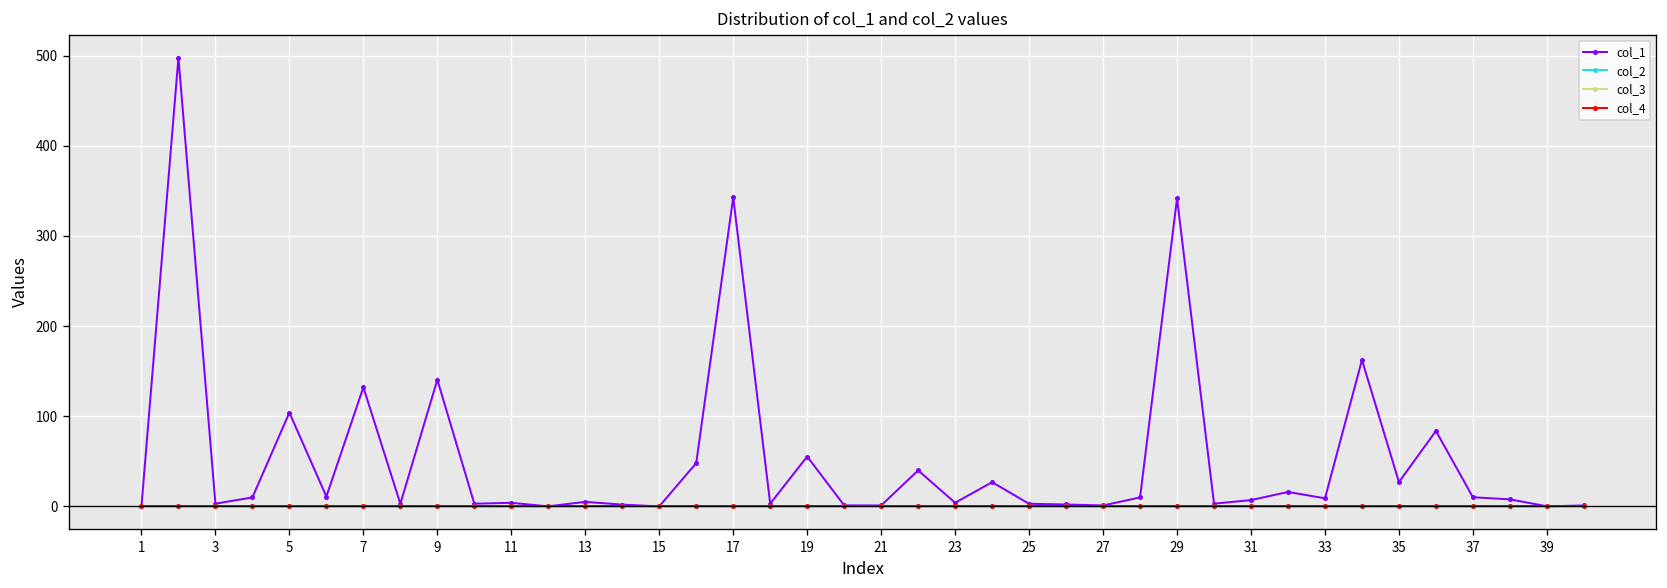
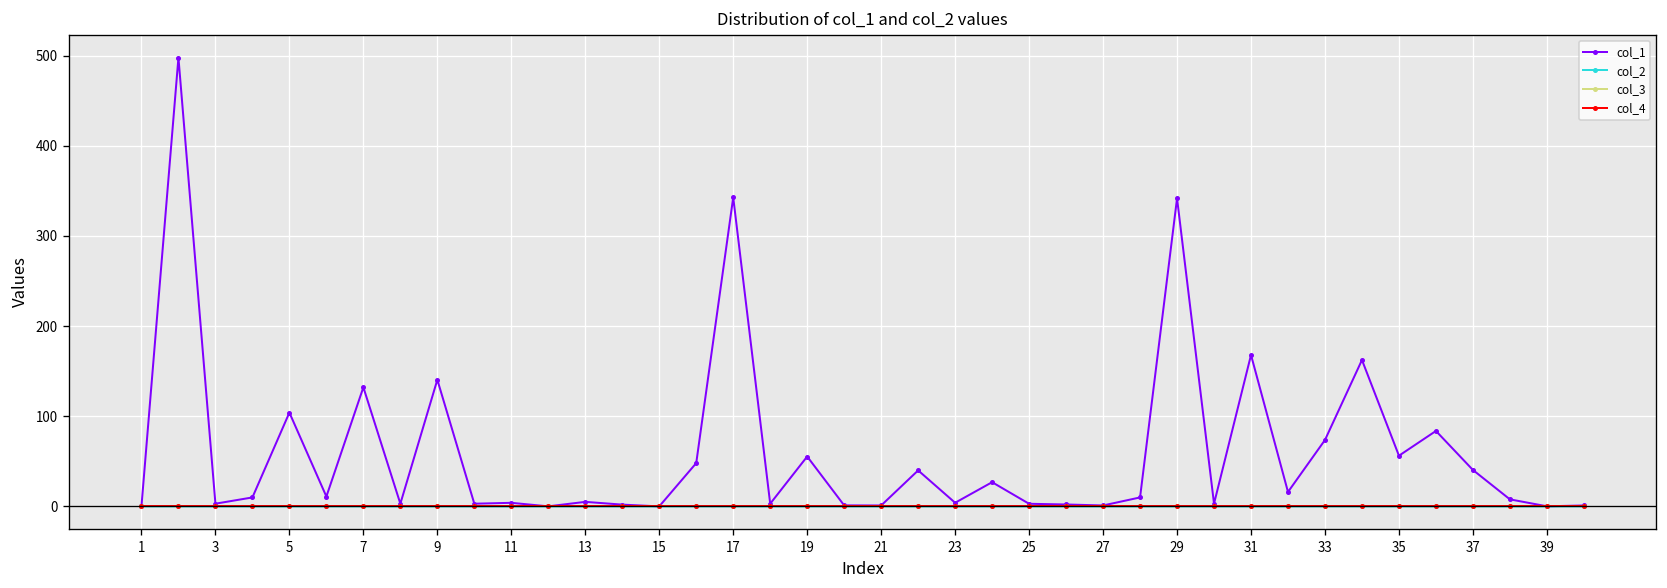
col_1, 31: 10 -> 170
col_1, 33: 10 -> 70
col_1, 35: 30 -> 60
col_1, 37: 10 -> 40
